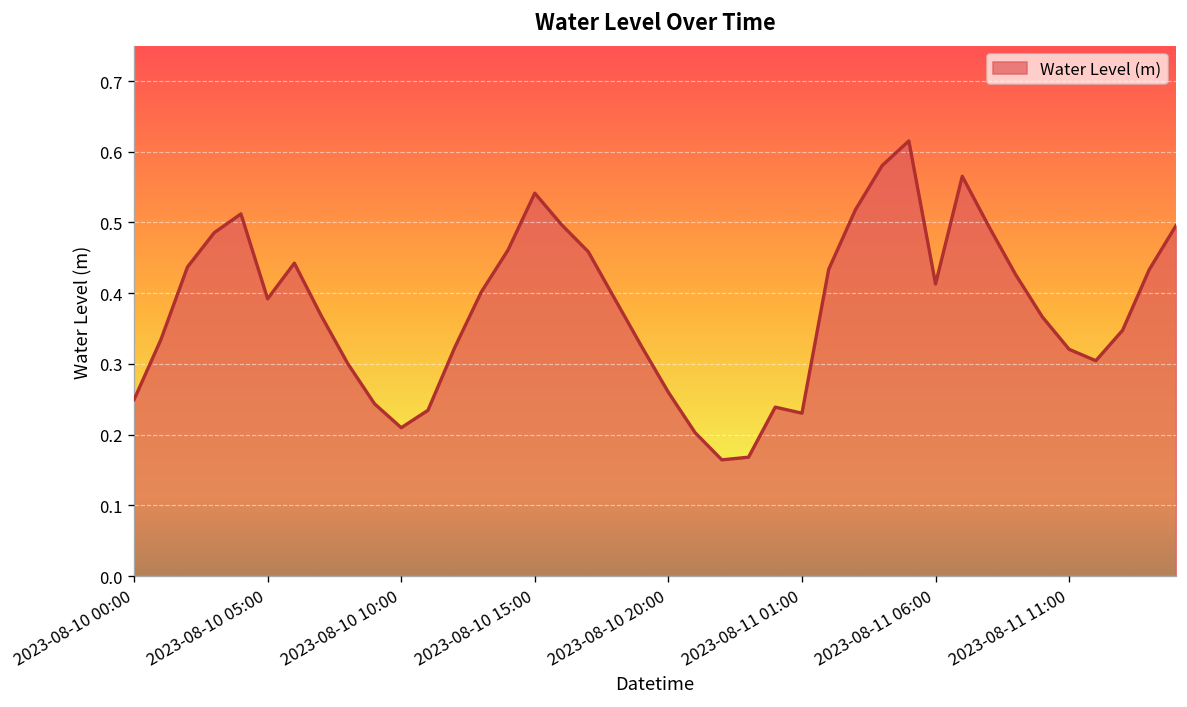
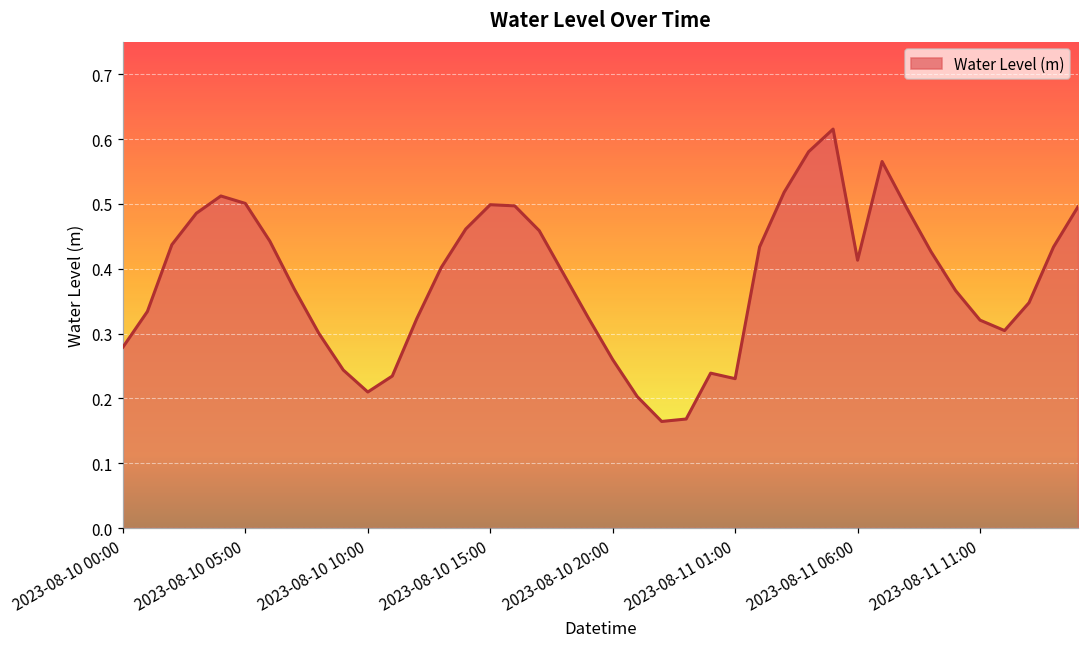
2023-08-10 00:00: 0.25 -> 0.28
2023-08-10 05:00: 0.39 -> 0.50
2023-08-10 15:00: 0.54 -> 0.50
